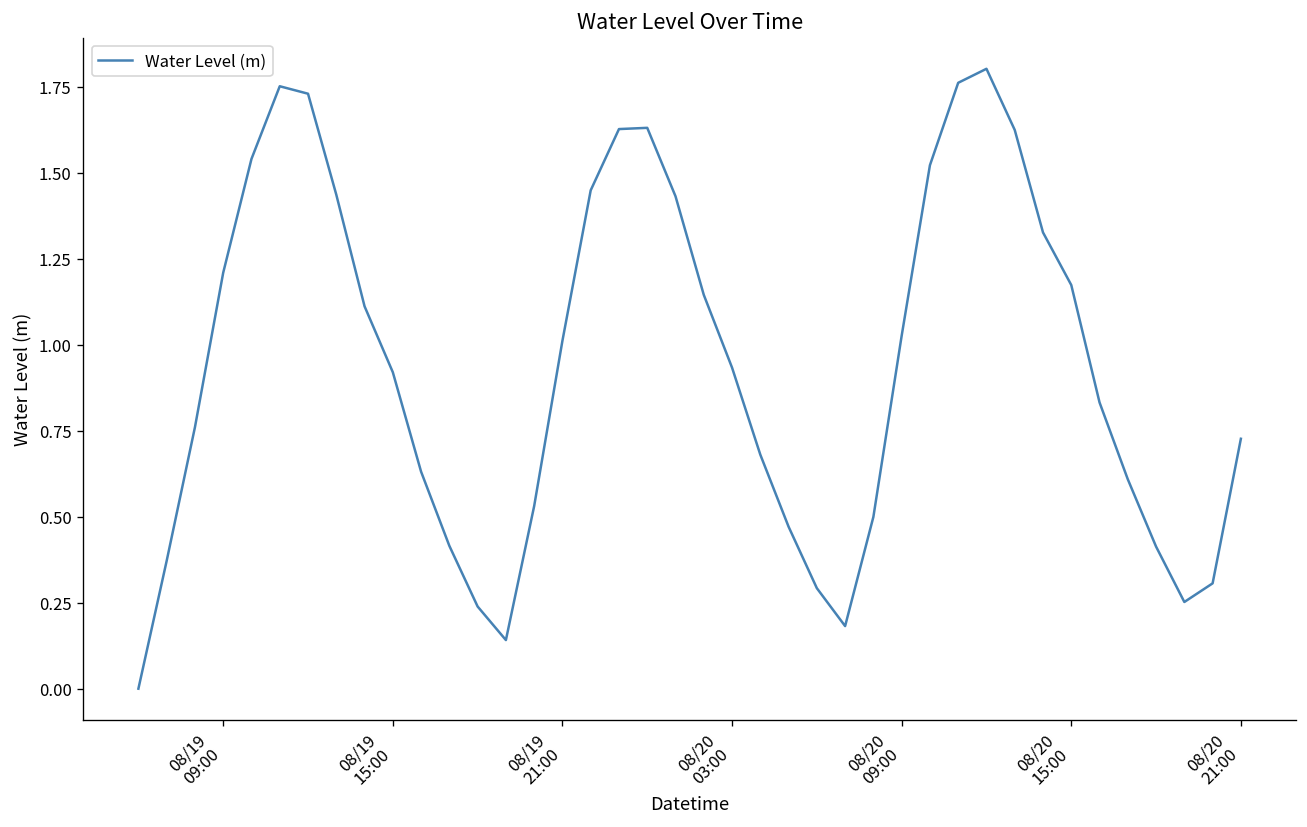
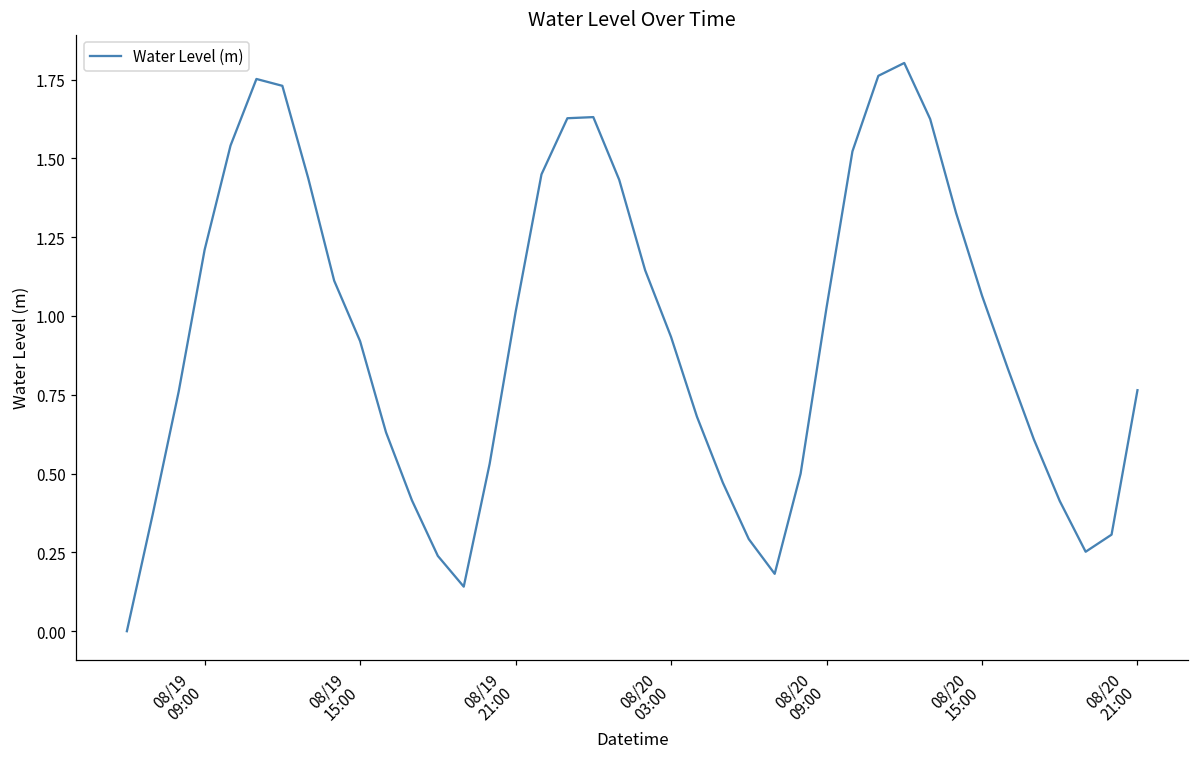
08/20 15:00: 1.17 -> 1.06
08/20 21:00: 0.73 -> 0.76
